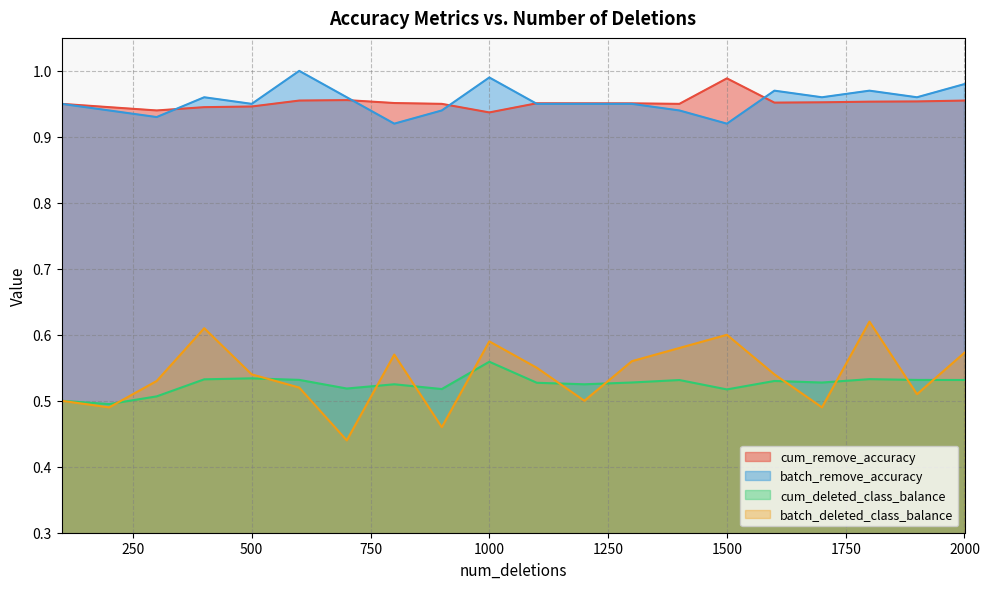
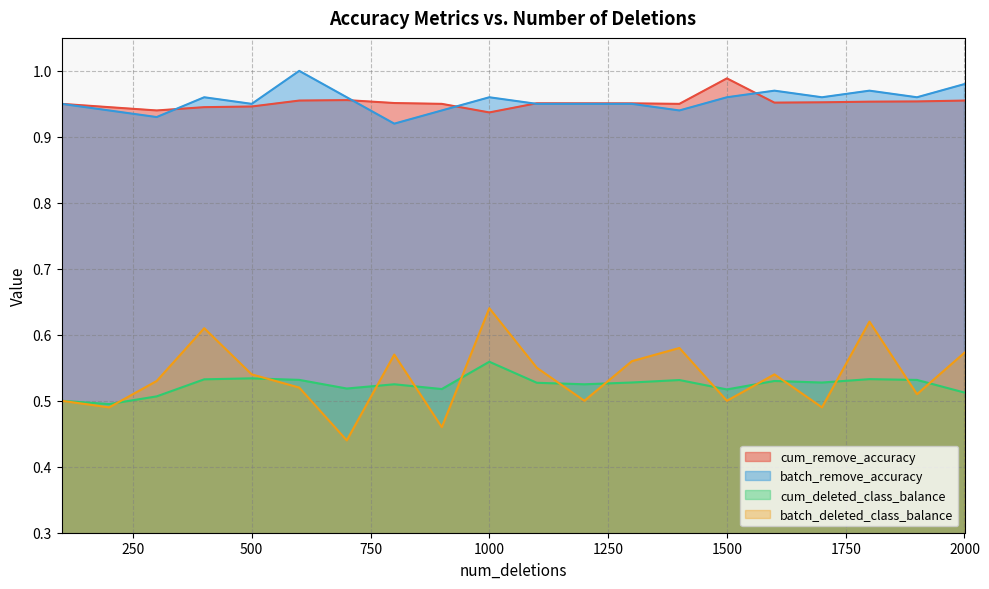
batch_remove_accuracy, 1000: 0.99 -> 0.96
batch_deleted_class_balance, 1000: 0.59 -> 0.64
batch_remove_accuracy, 1500: 0.92 -> 0.96
batch_deleted_class_balance, 1500: 0.6 -> 0.5
cum_deleted_class_balance, 2000: 0.53 -> 0.51
